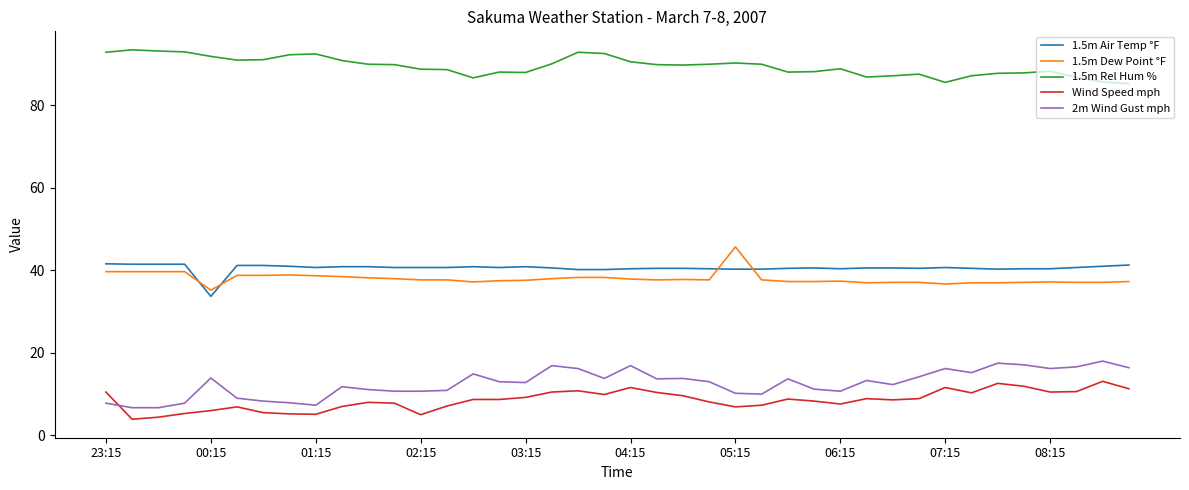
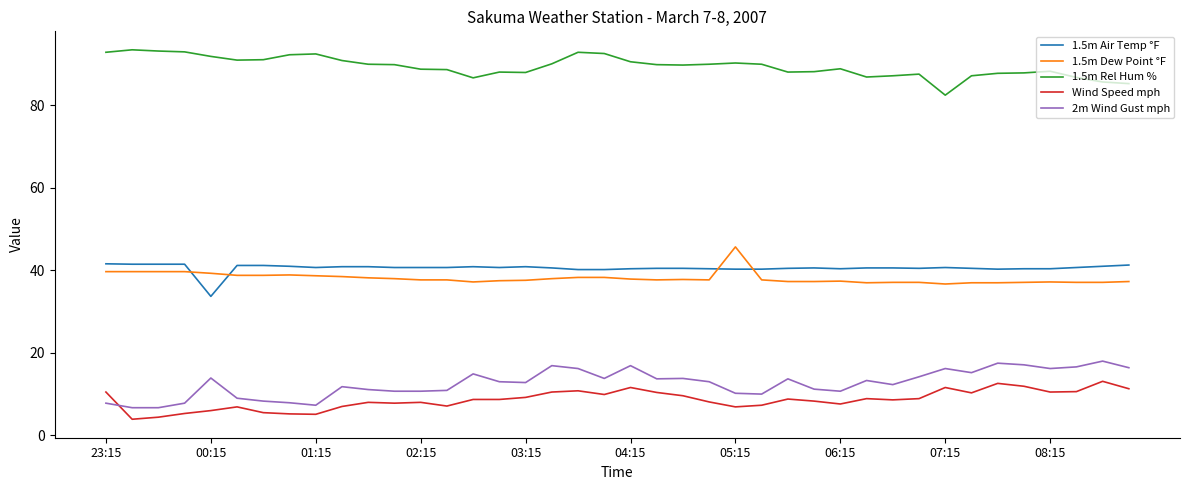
1.5m Dew Point °F, 00:15: 35 -> 39
Wind Speed mph, 02:15: 5 -> 8
1.5m Rel Hum %, 07:15: 86 -> 83
